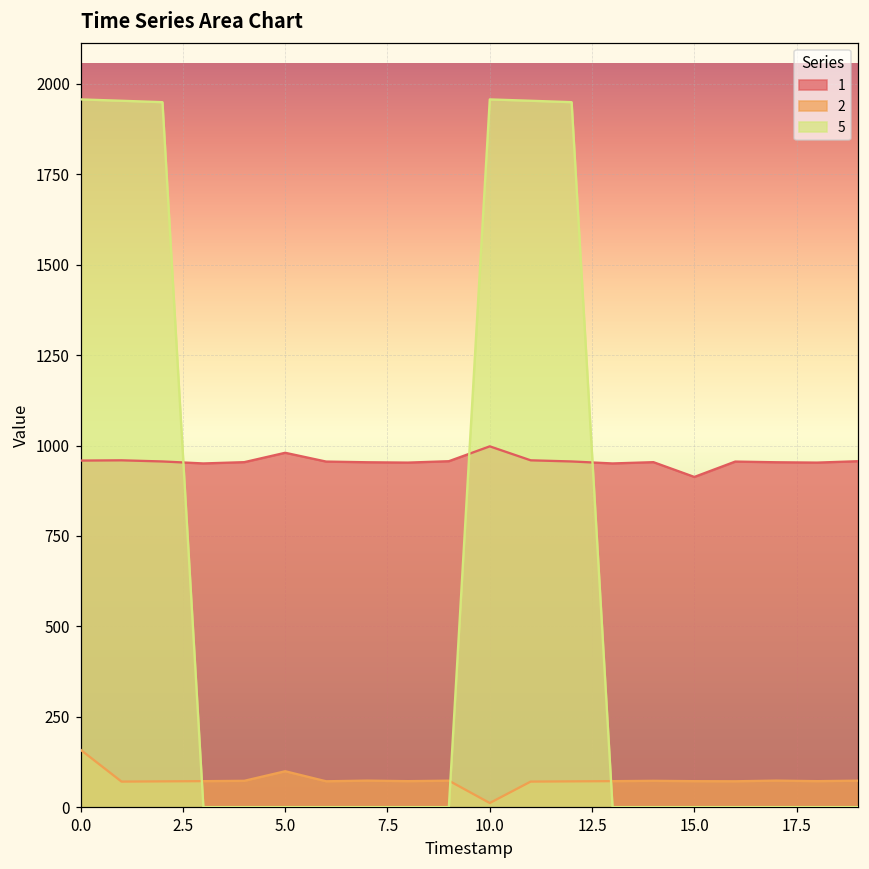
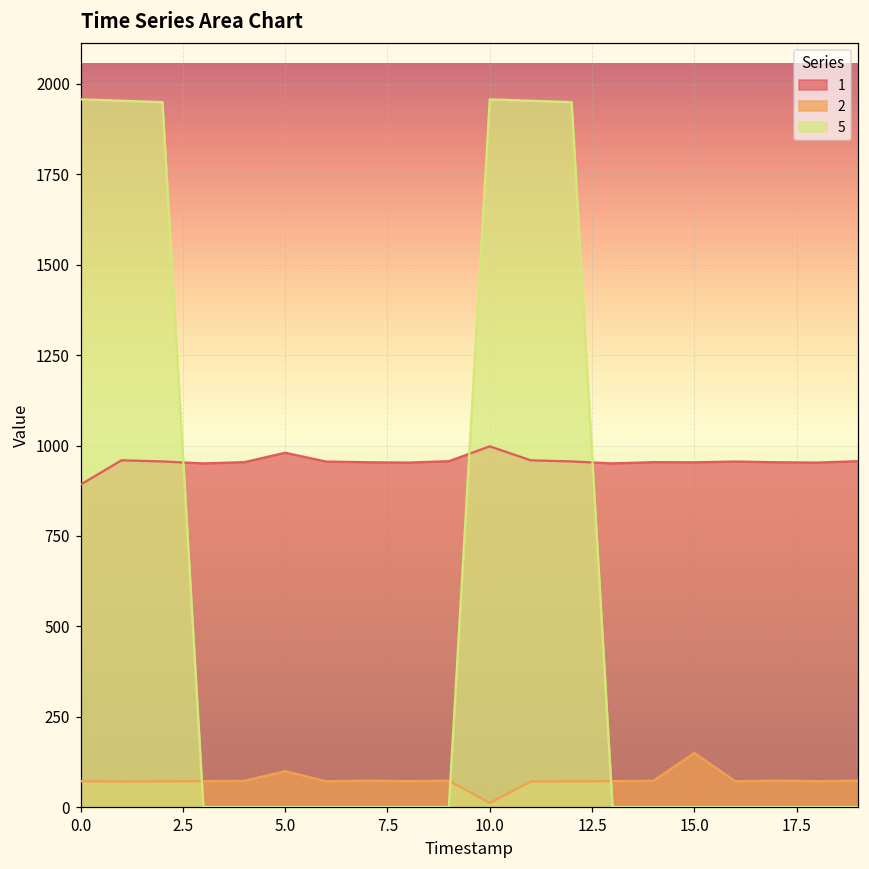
1, 0.0: 960 -> 890
2, 0.0: 160 -> 70
1, 15.0: 910 -> 950
2, 15.0: 70 -> 150
